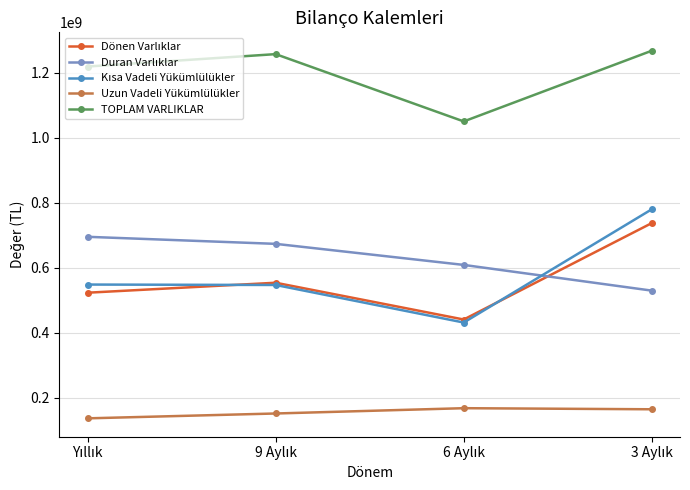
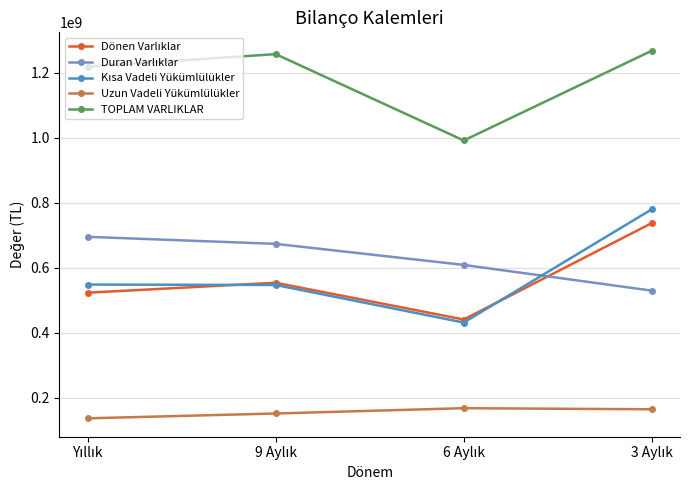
TOPLAM VARLIKLAR, 6 Aylık: 1050000000 -> 990000000
